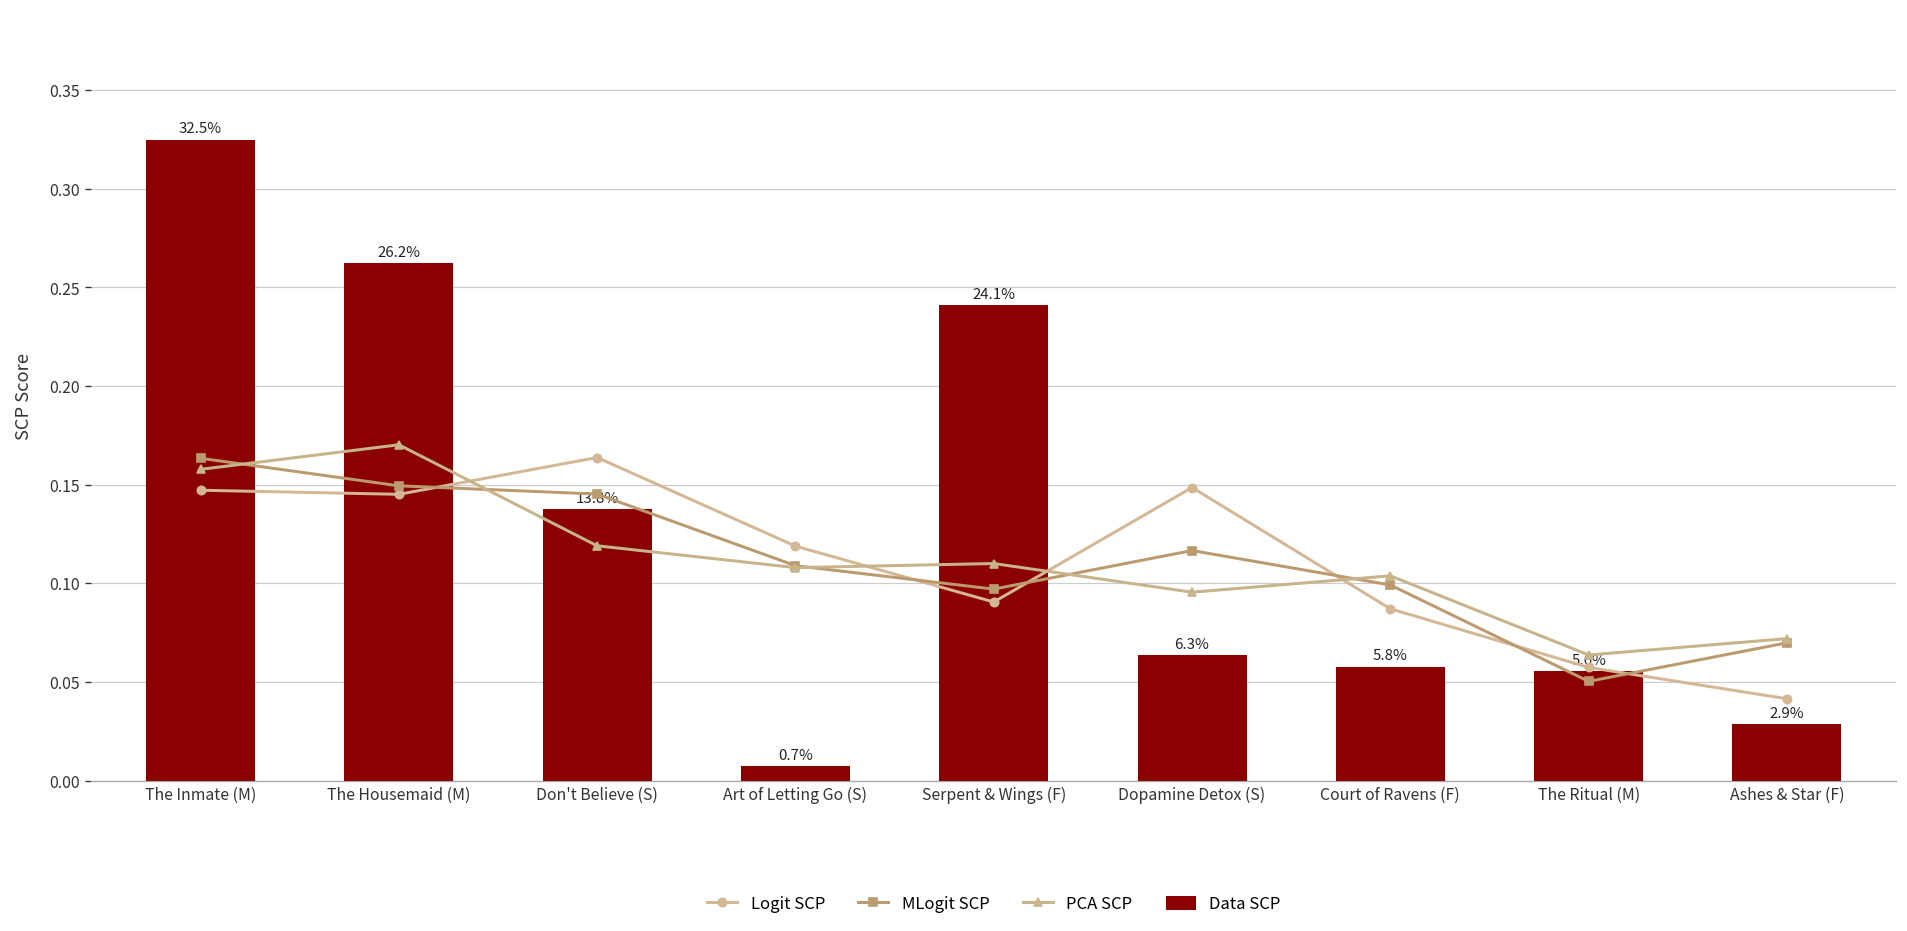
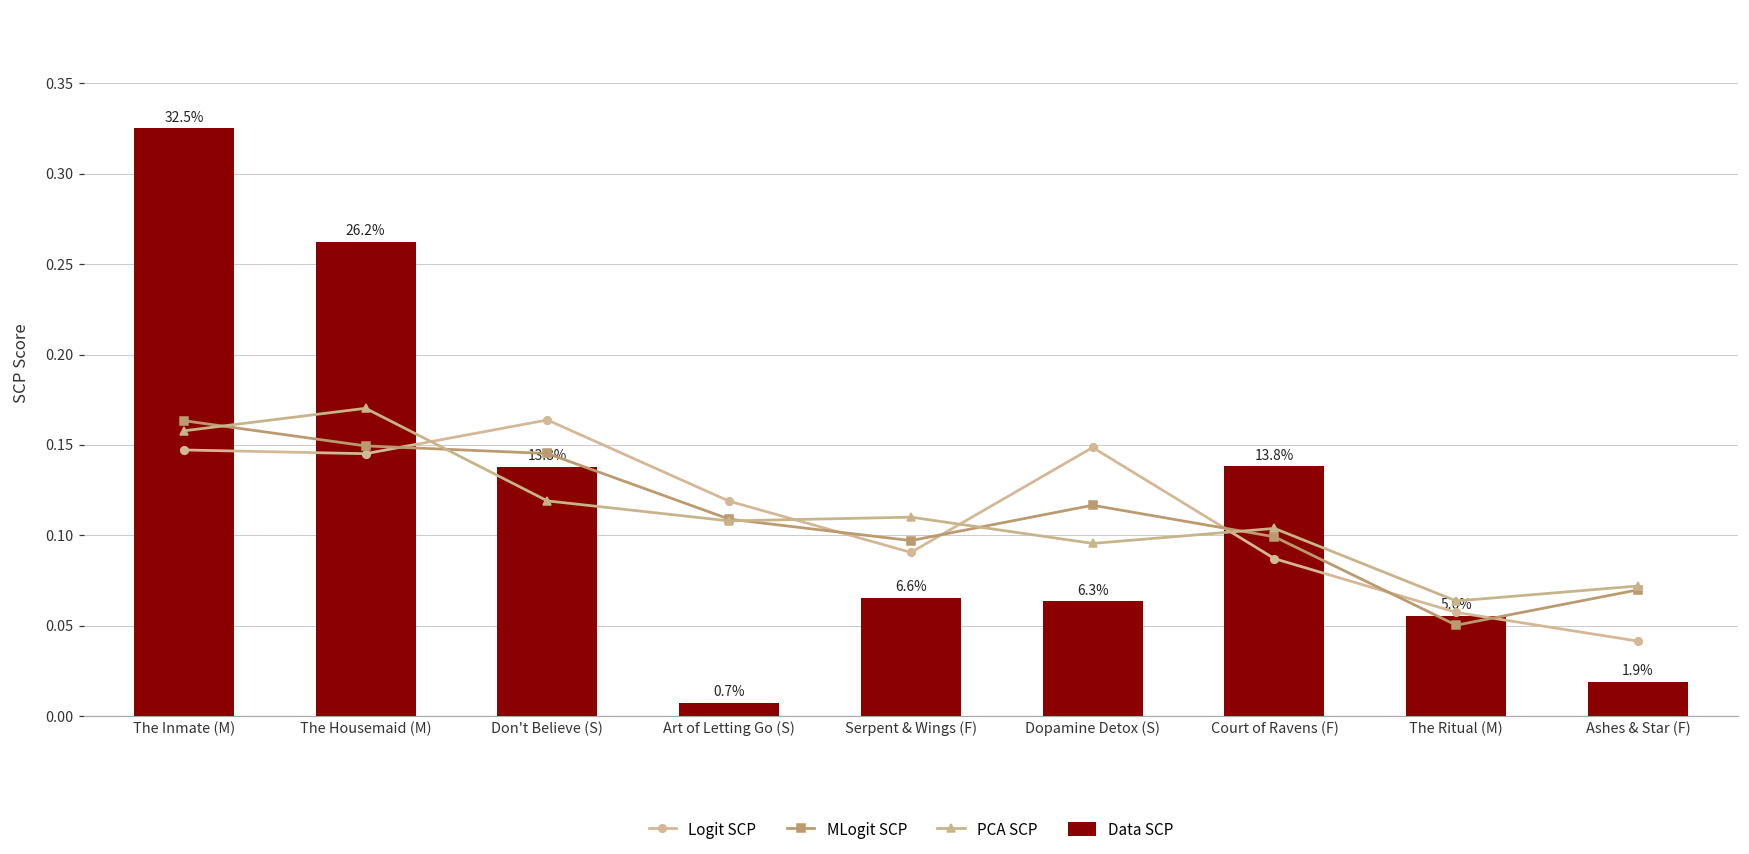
Data SCP, Serpent & Wings (F): 24.1% -> 6.6%
Data SCP, Court of Ravens (F): 5.8% -> 13.8%
Data SCP, Ashes & Star (F): 2.9% -> 1.9%
